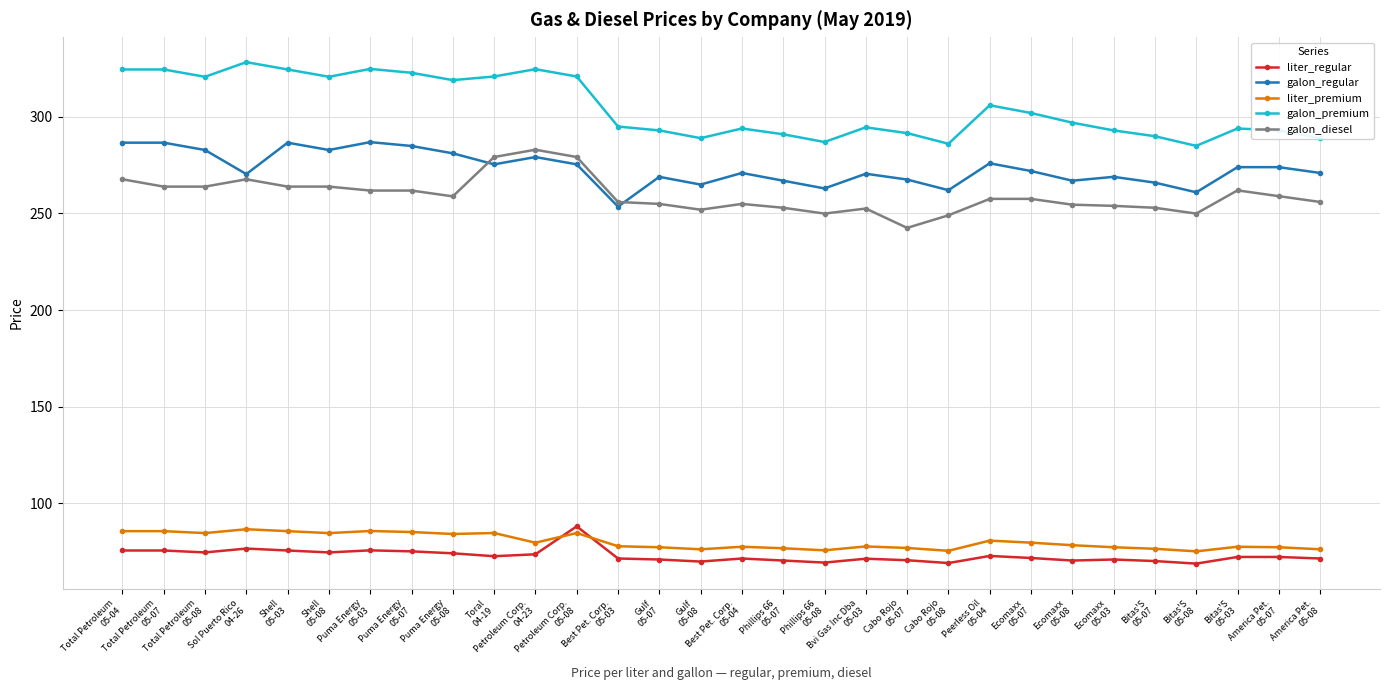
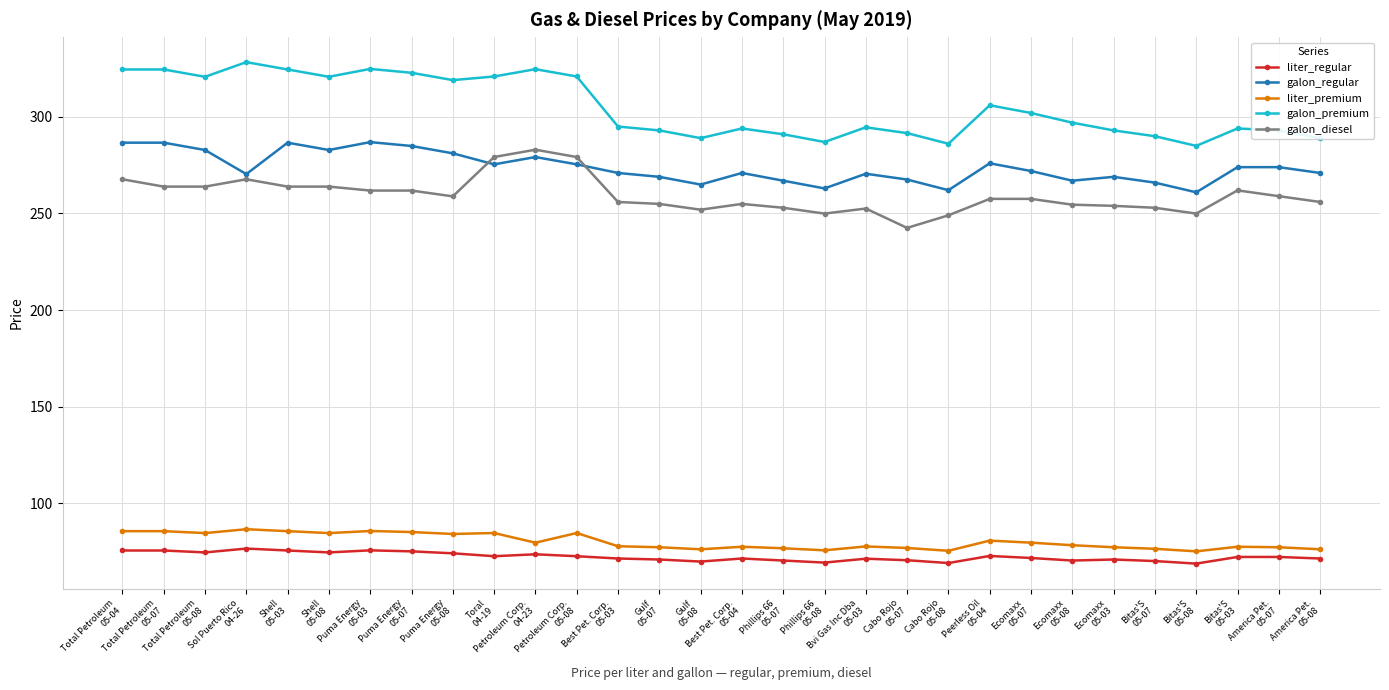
liter_regular, Petroleum Corp. 05-08: 88 -> 73
galon_regular, Best Pet. Corp. 05-03: 254 -> 271
